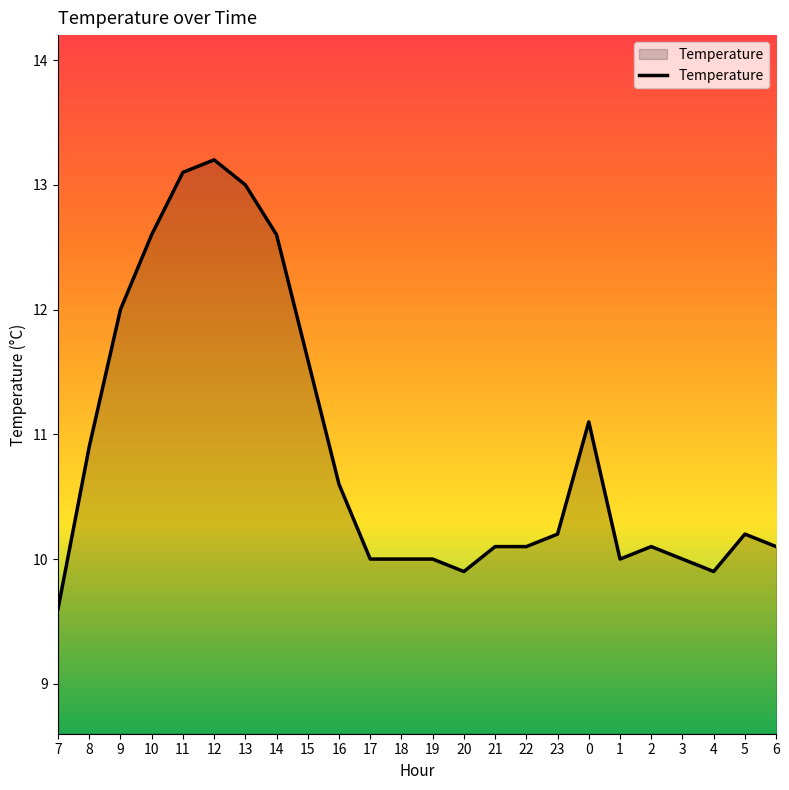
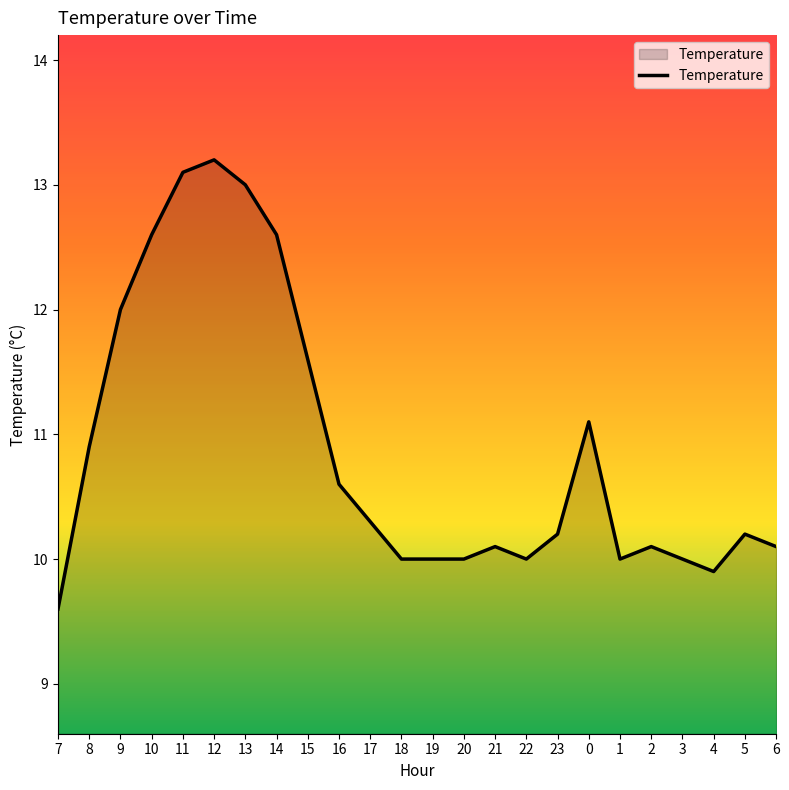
17: 10.0 -> 10.3
20: 9.9 -> 10.0
22: 10.1 -> 10.0
